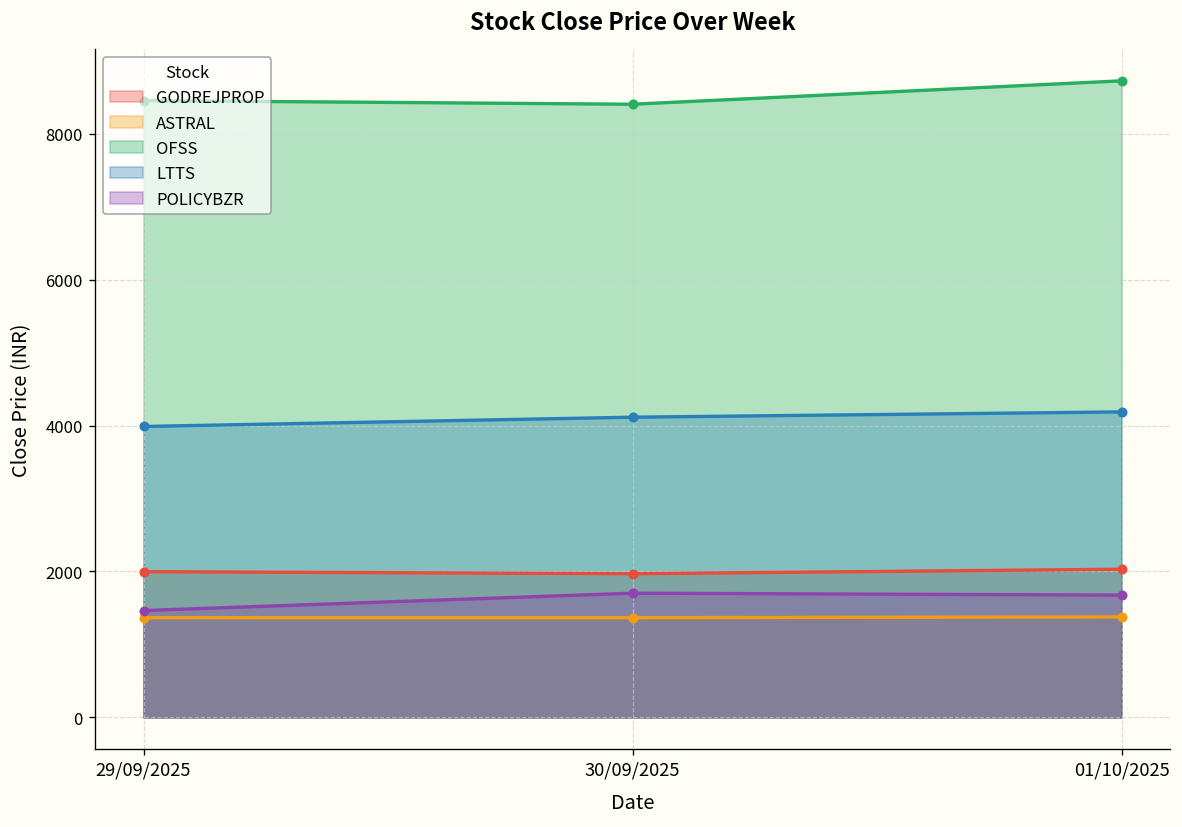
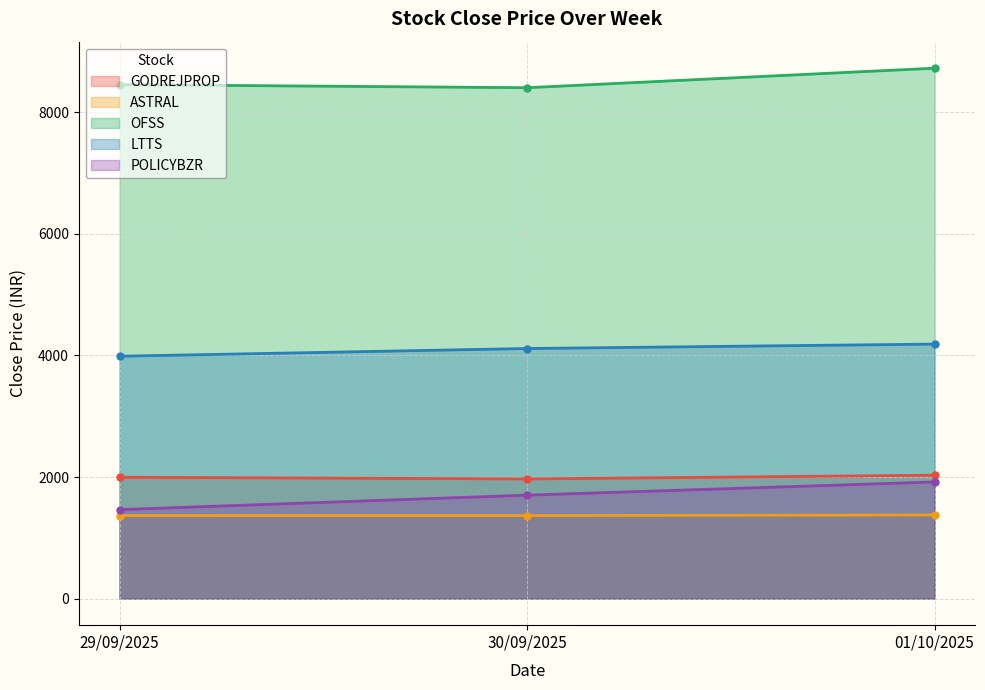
POLICYBZR, 01/10/2025: 1700 -> 1900
